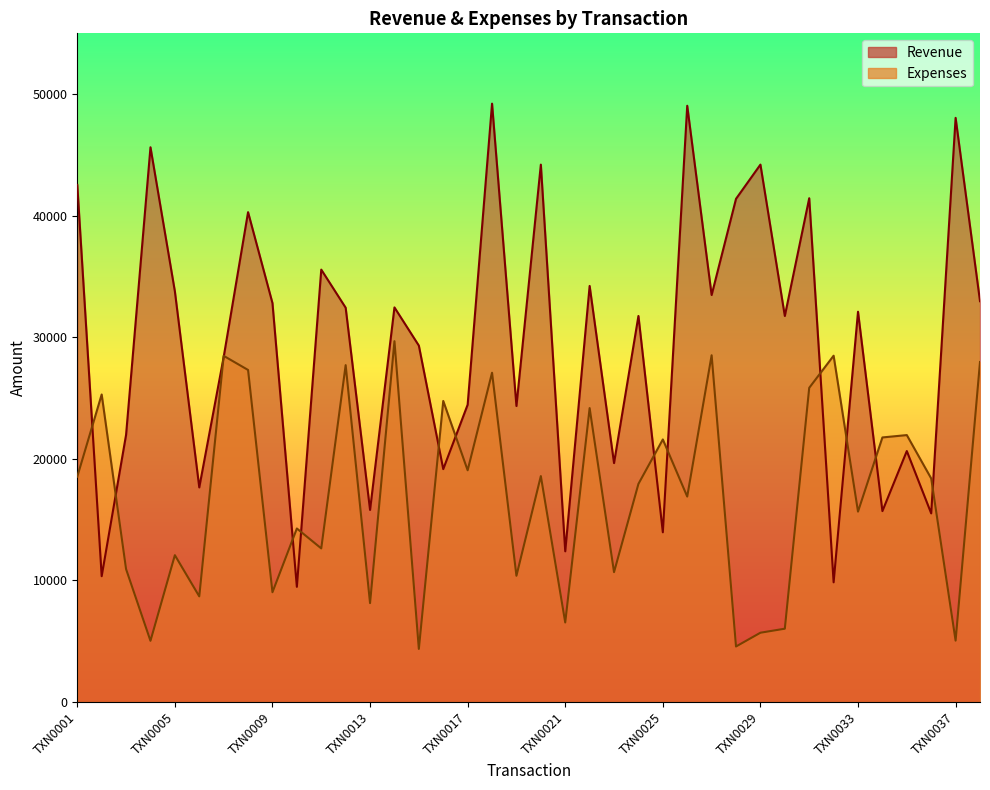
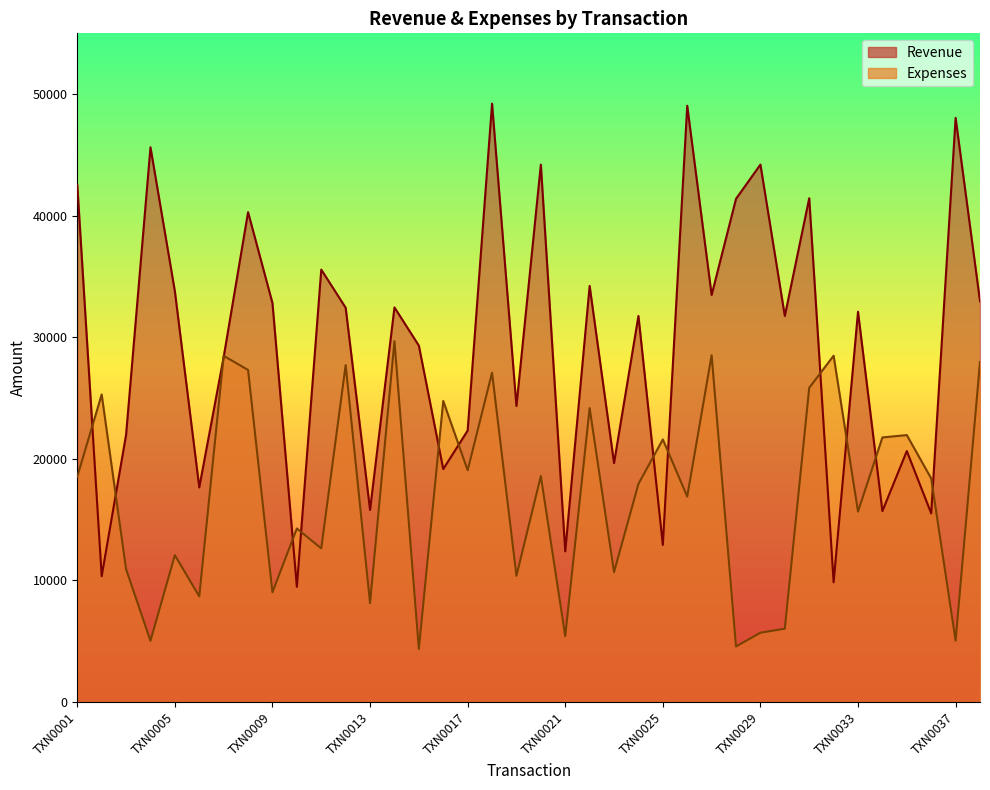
Revenue, TXN0017: 24500 -> 22300
Expenses, TXN0021: 6500 -> 5400
Revenue, TXN0025: 14000 -> 12900
